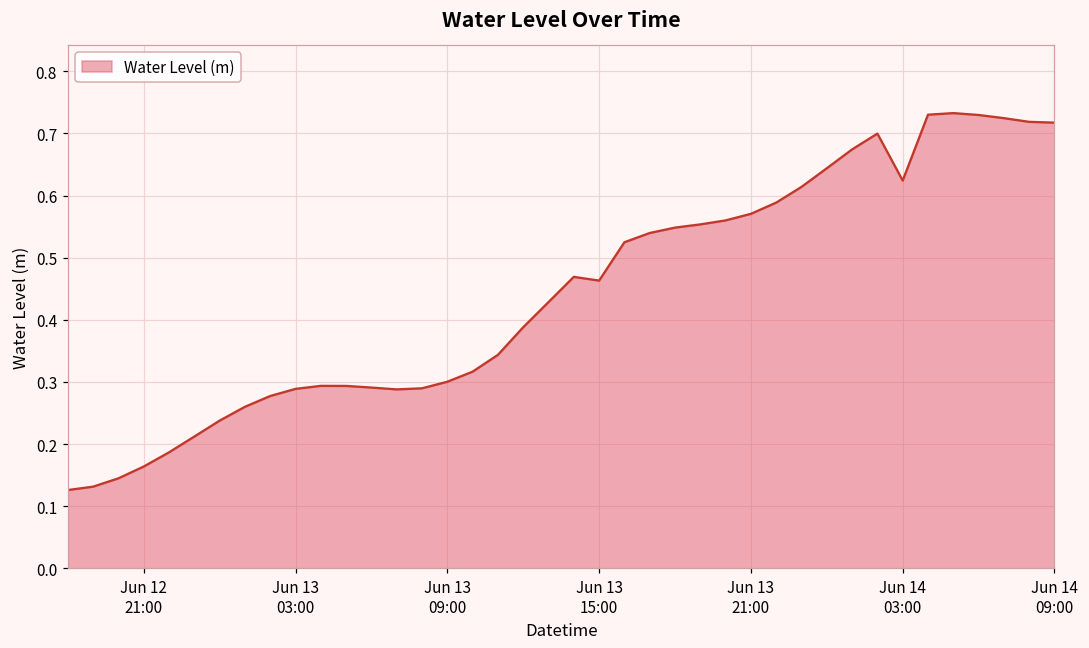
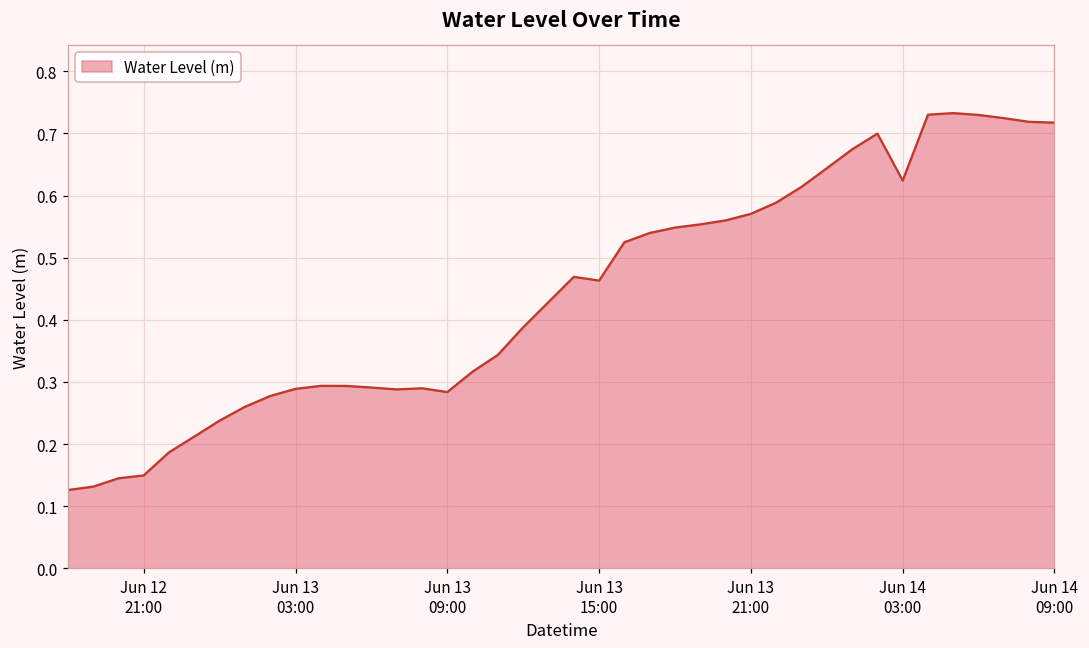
Jun 12 21:00: 0.16 -> 0.15
Jun 13 09:00: 0.30 -> 0.28
